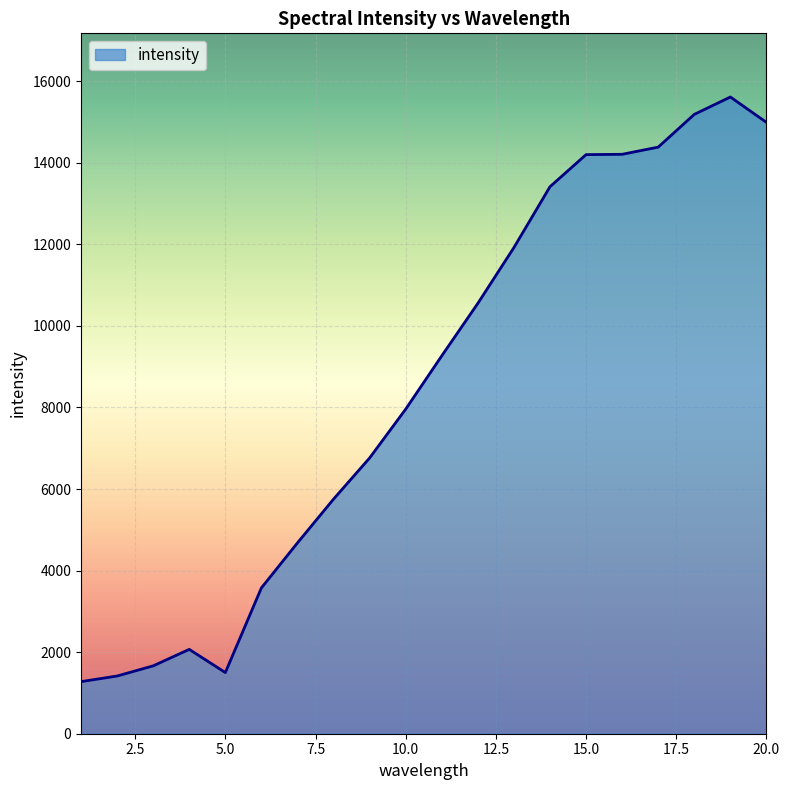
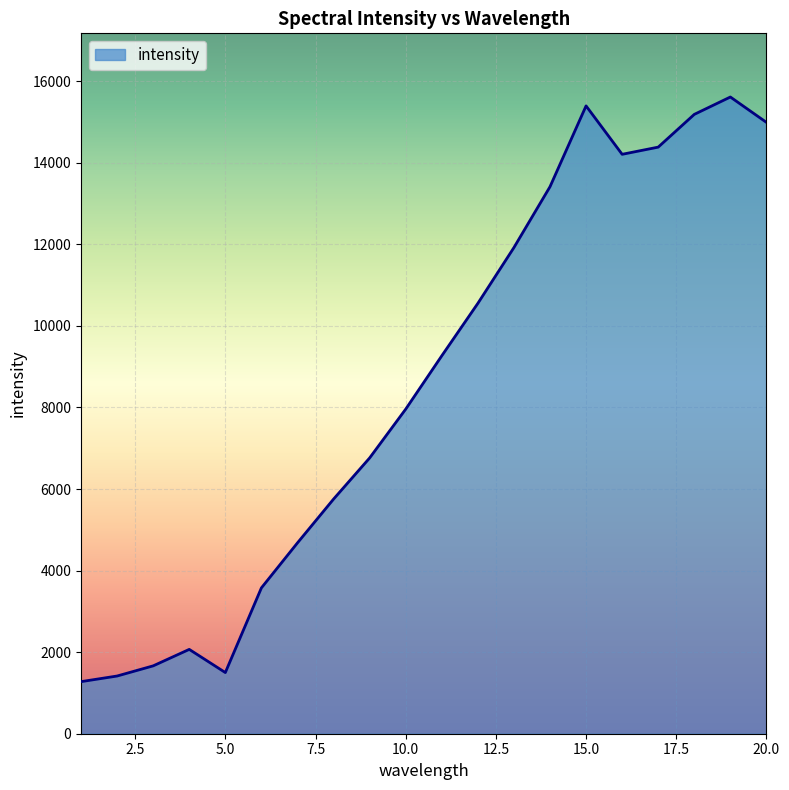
15.0: 14200 -> 15400
